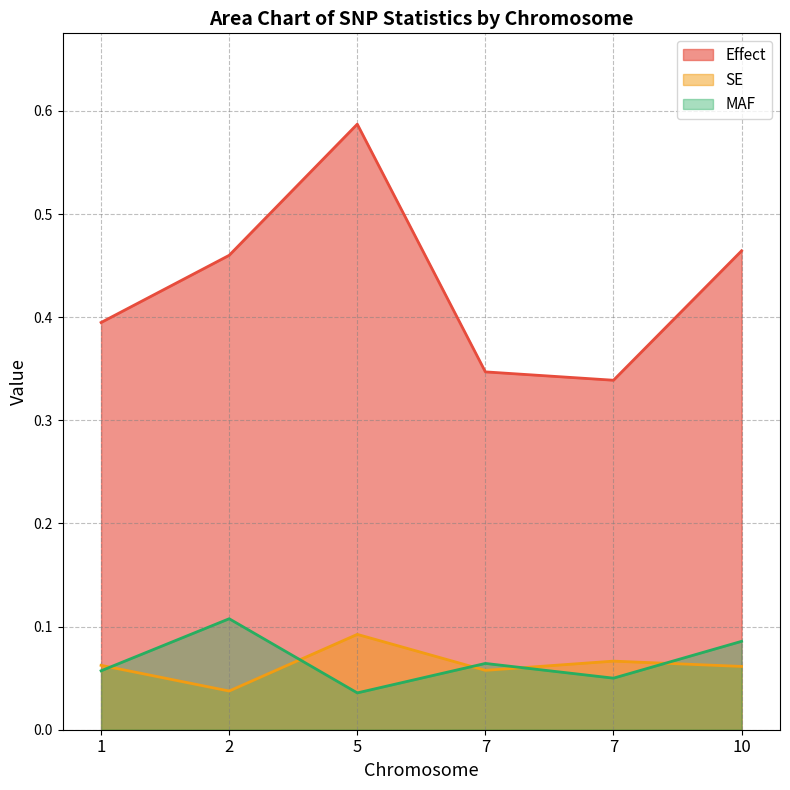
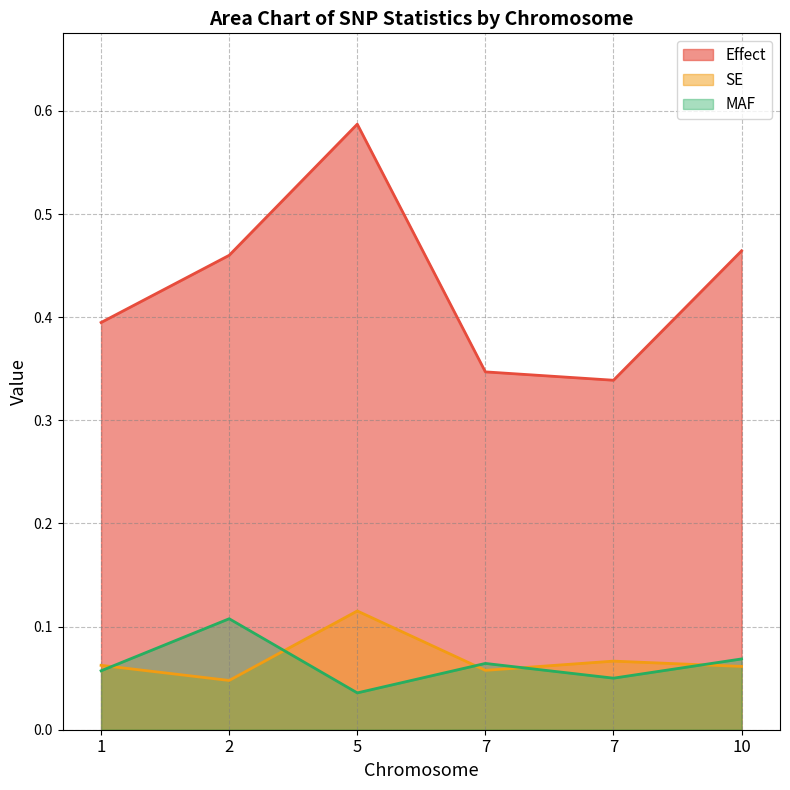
SE, 2: 0.038 -> 0.048
SE, 5: 0.092 -> 0.115
MAF, 10: 0.086 -> 0.069
